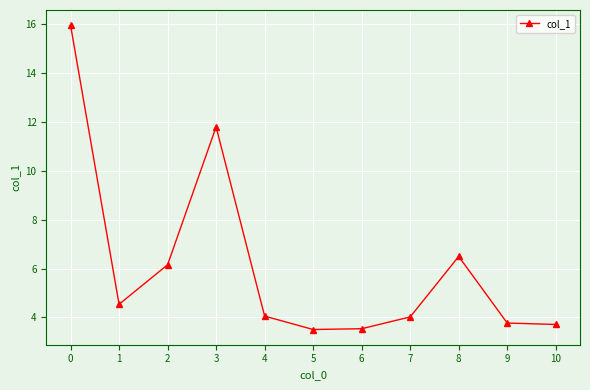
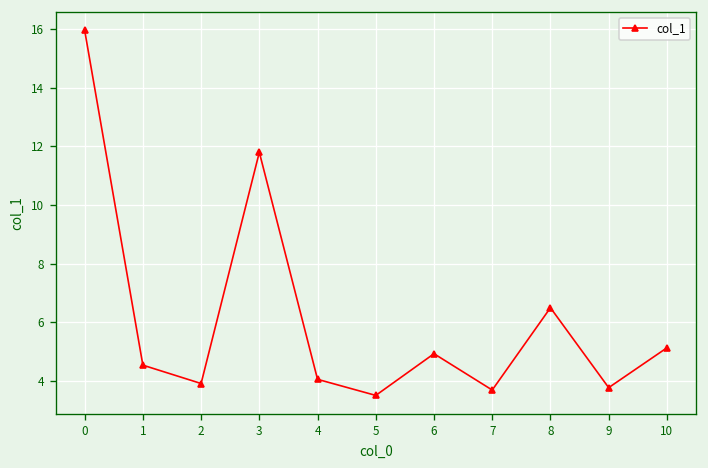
2: 6.2 -> 3.9
6: 3.5 -> 4.9
7: 4.0 -> 3.7
10: 3.7 -> 5.1
